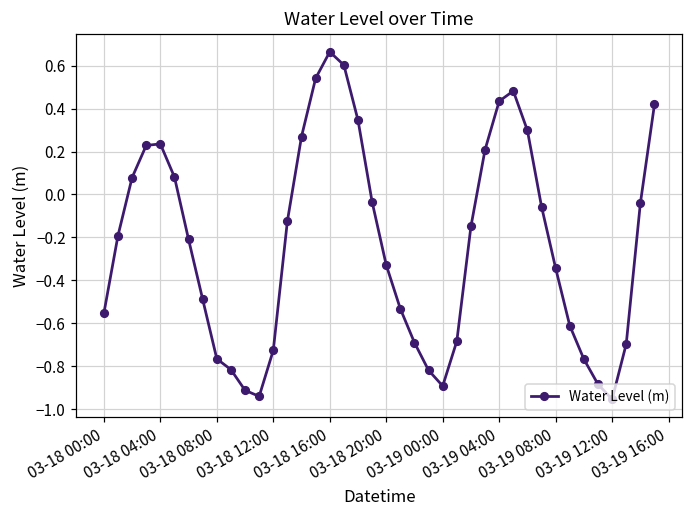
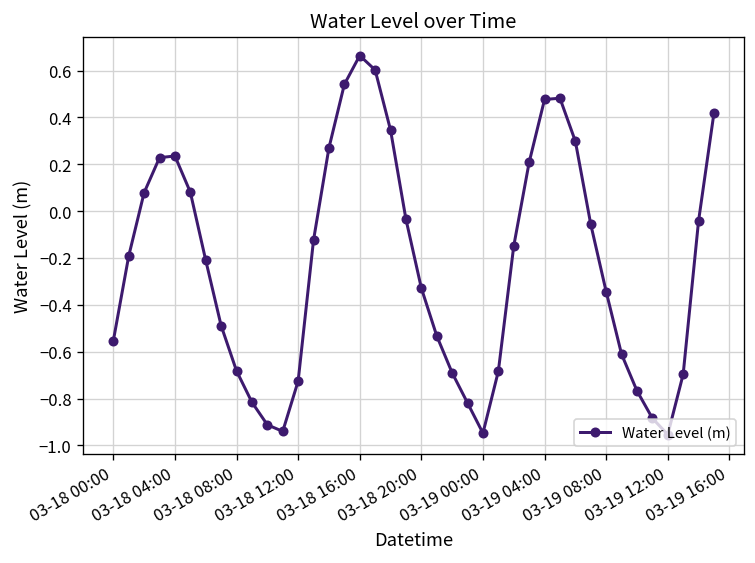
03-18 08:00: -0.77 -> -0.68
03-19 00:00: -0.89 -> -0.95
03-19 04:00: 0.43 -> 0.48
